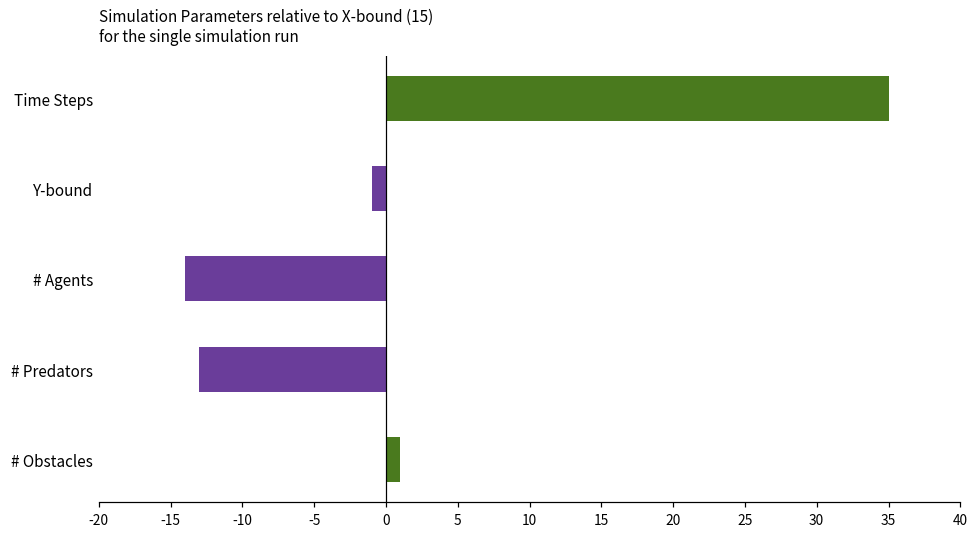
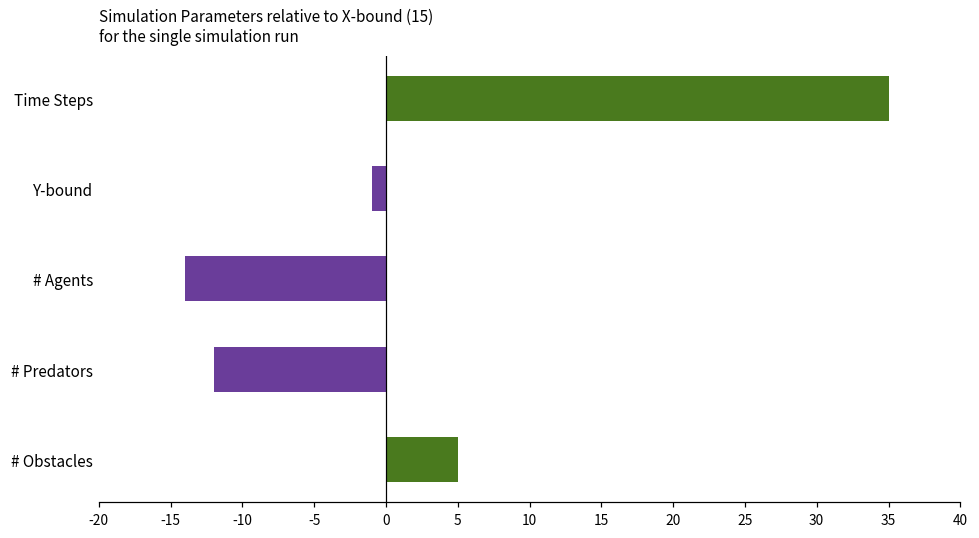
# Predators: -13.0 -> -12.0
# Obstacles: 1.0 -> 5.0
